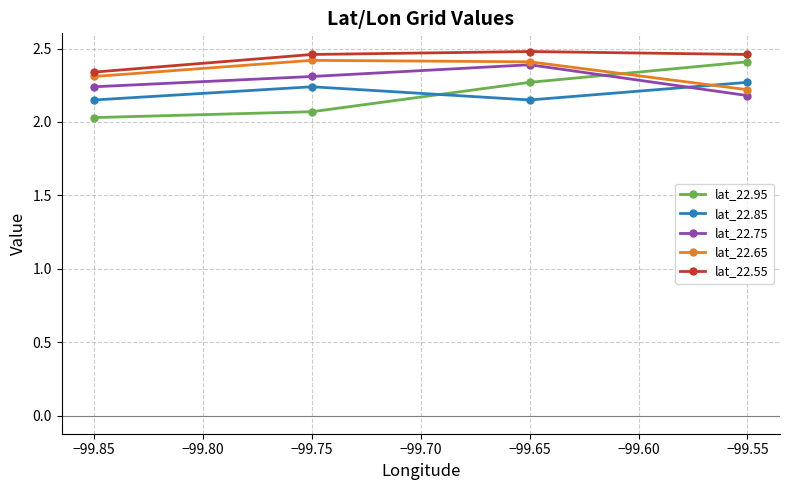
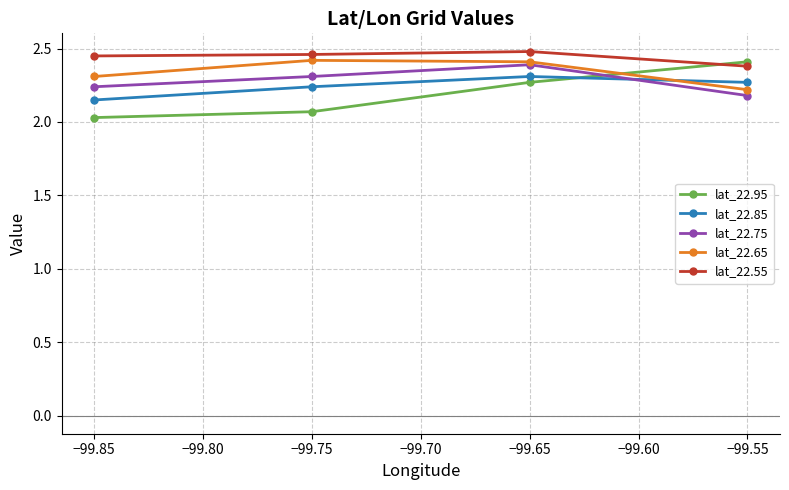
lat_22.55, −99.85: 2.34 -> 2.45
lat_22.85, −99.65: 2.15 -> 2.31
lat_22.55, −99.55: 2.46 -> 2.38
